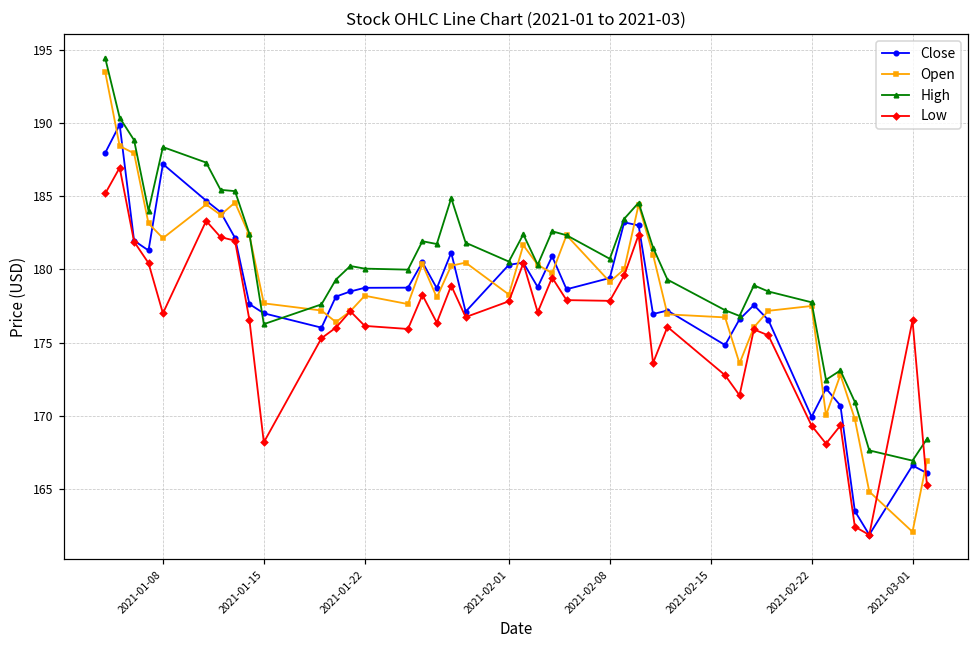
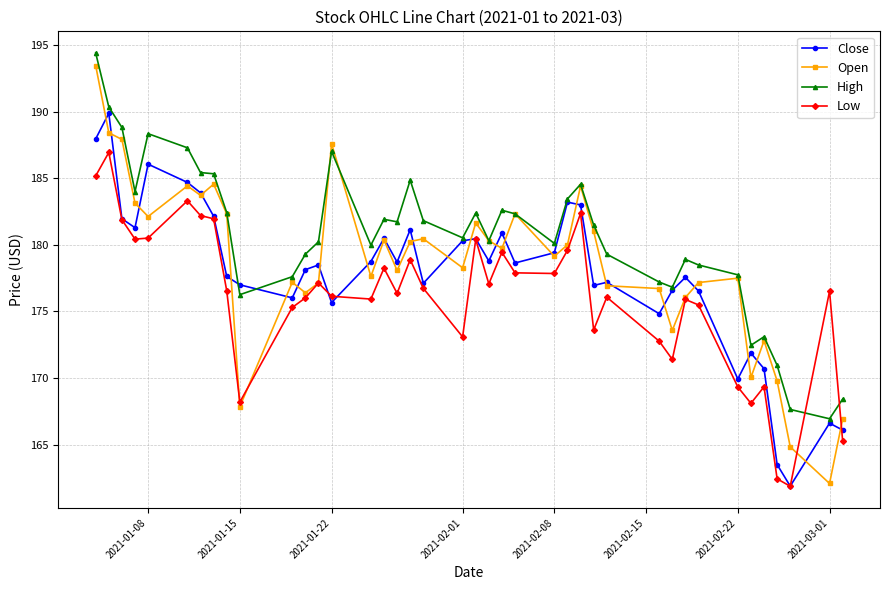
Close, 2021-01-08: 187.2 -> 186.1
Low, 2021-01-08: 177.0 -> 180.5
Open, 2021-01-15: 177.7 -> 167.9
Close, 2021-01-22: 178.7 -> 175.7
Open, 2021-01-22: 178.2 -> 187.6
High, 2021-01-22: 180.1 -> 187.0
Low, 2021-02-01: 177.8 -> 173.1
High, 2021-02-08: 180.7 -> 180.1
